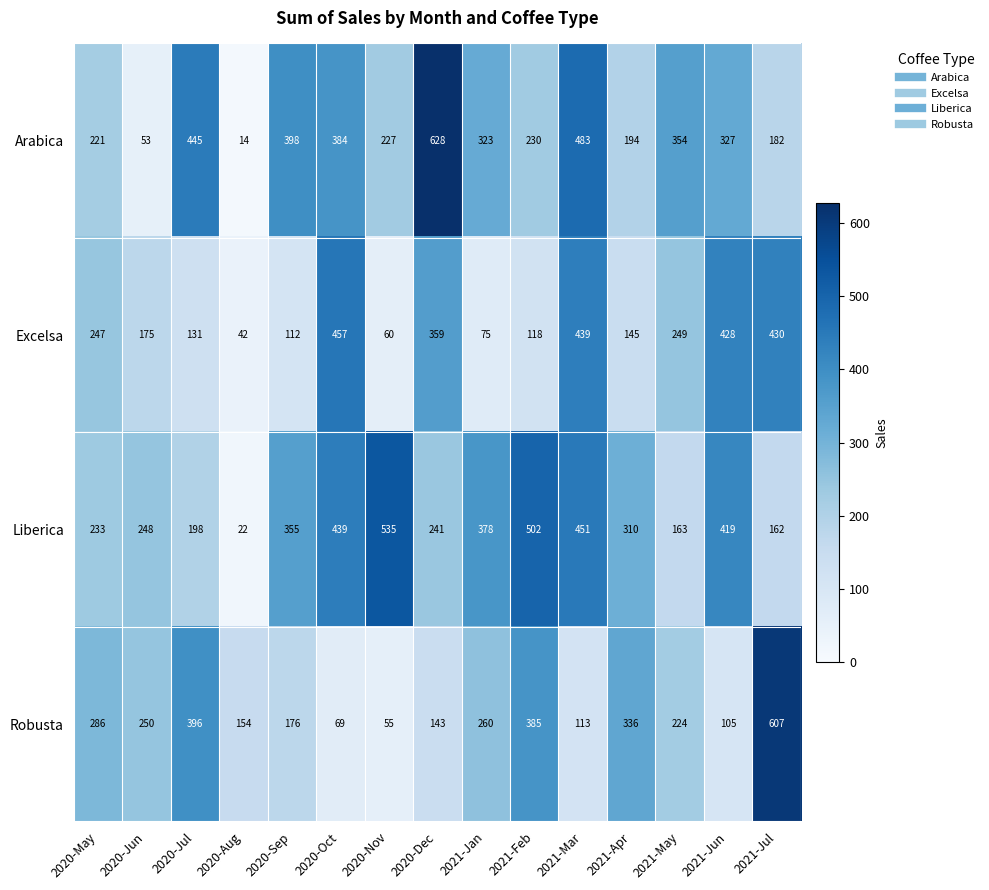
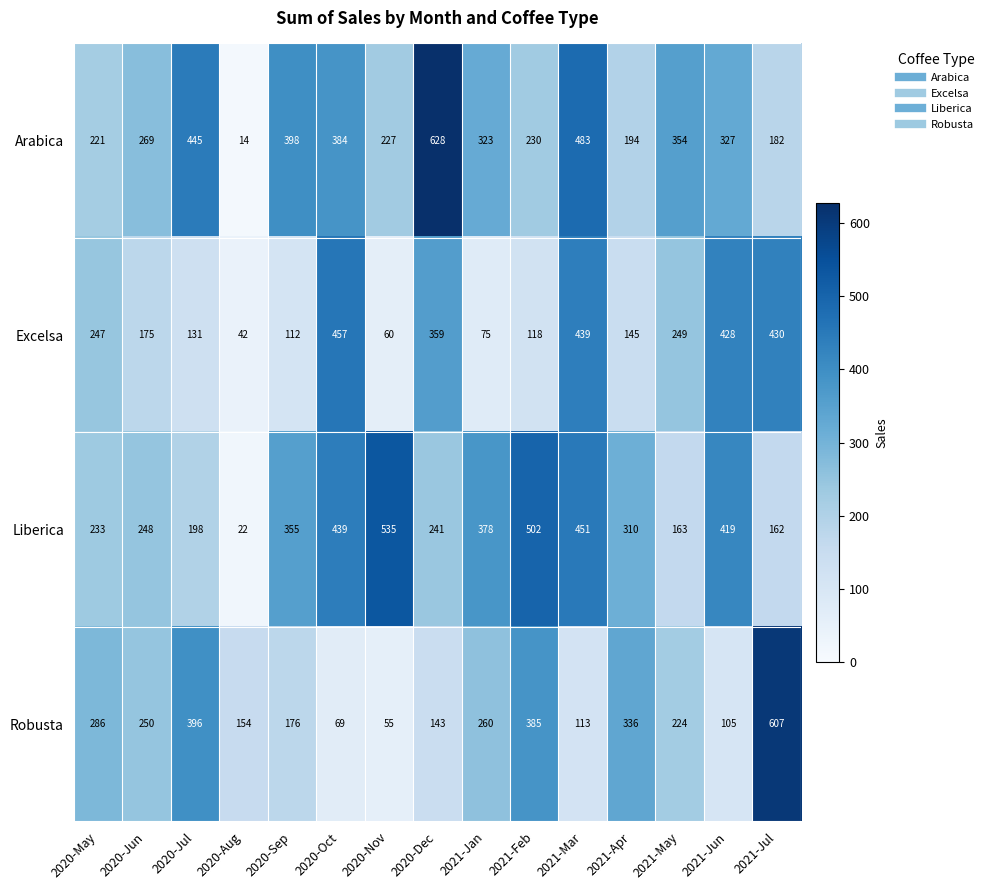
Arabica, 2020-Jun: 53 -> 269
